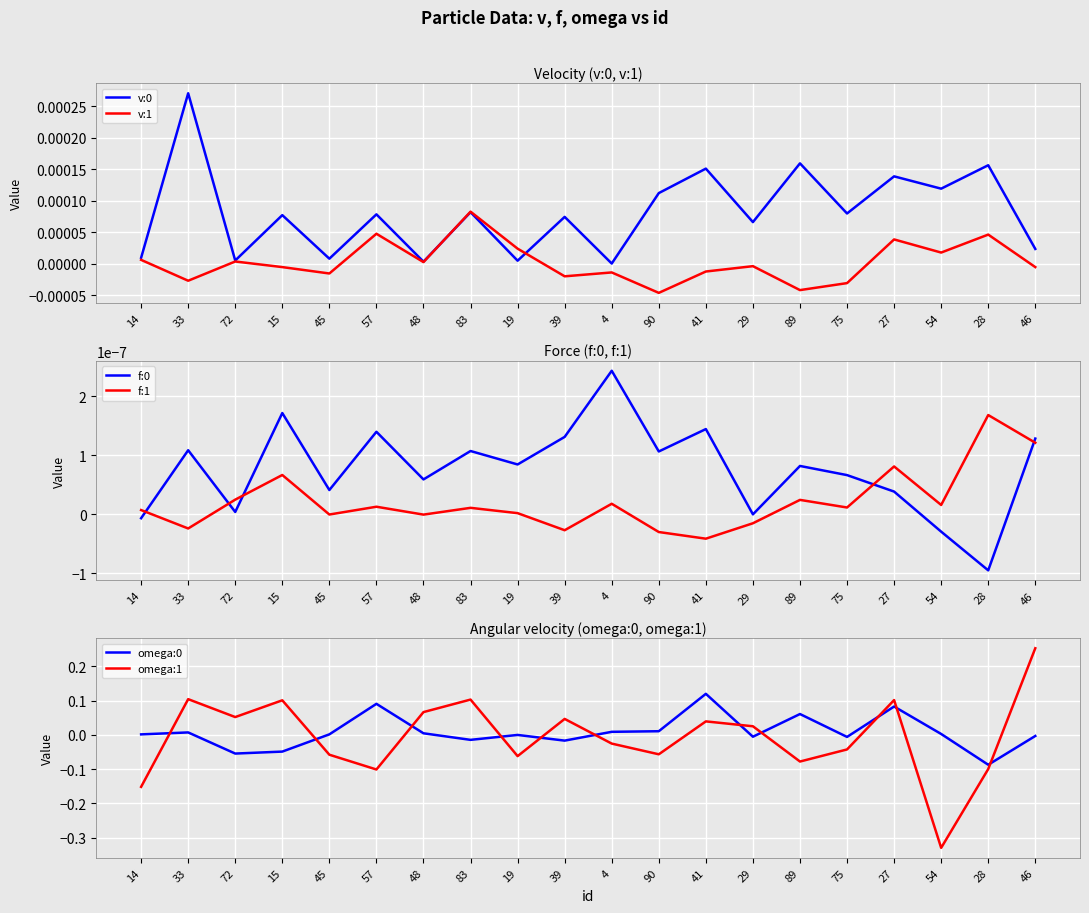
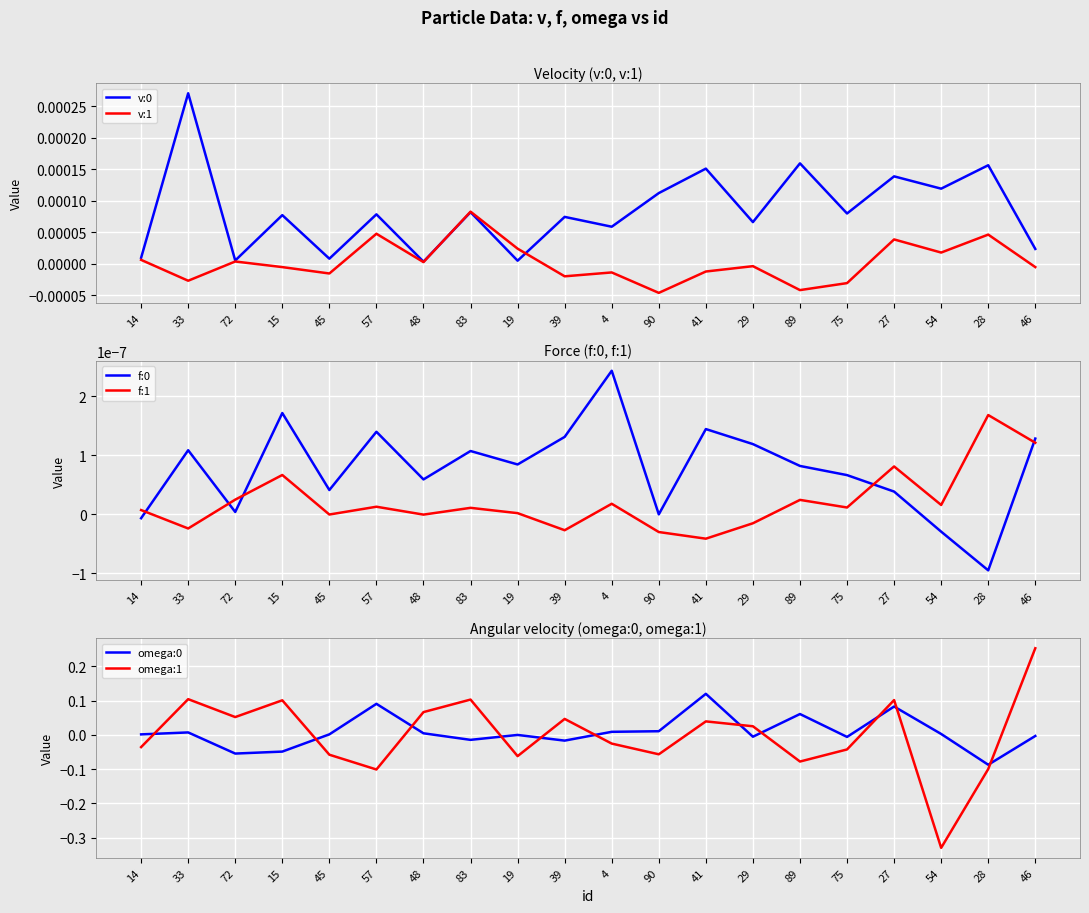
Velocity (v:0, v:1), v:0, 4: 0.0000 -> 0.0001
Force (f:0, f:1), f:0, 90: 0.0000001 -> 0.0000000
Force (f:0, f:1), f:0, 29: 0.0000000 -> 0.0000001
Angular velocity (omega:0, omega:1), omega:1, 14: -0.15 -> -0.04
